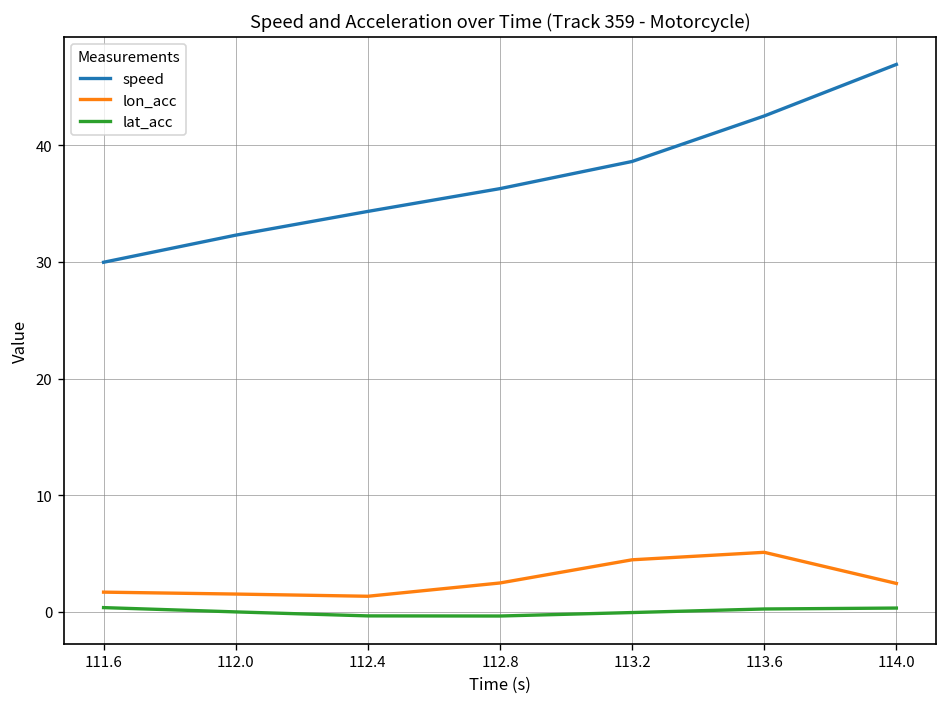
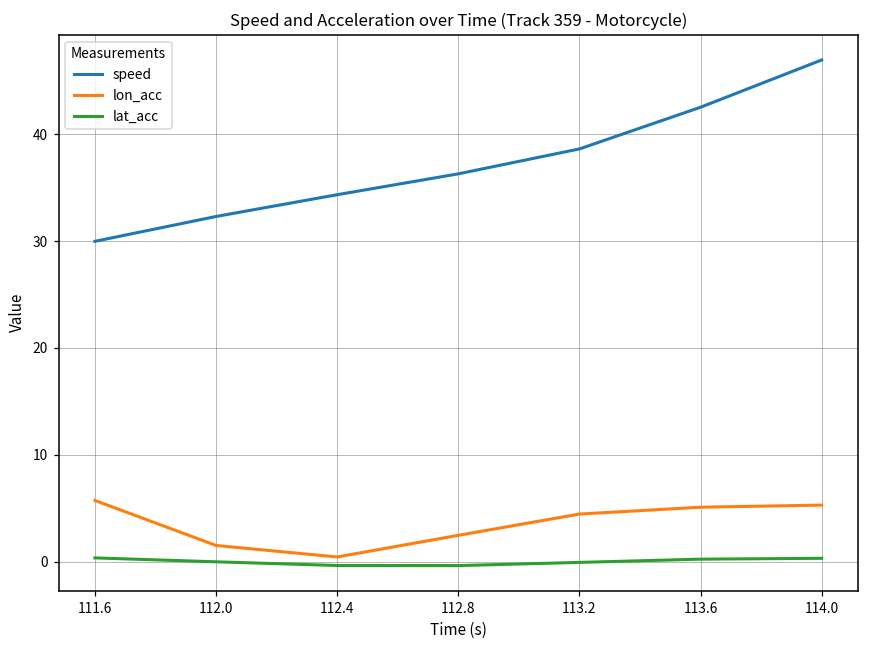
lon_acc, 111.6: 2 -> 6
lon_acc, 112.4: 1 -> 0
lon_acc, 114.0: 2 -> 5
